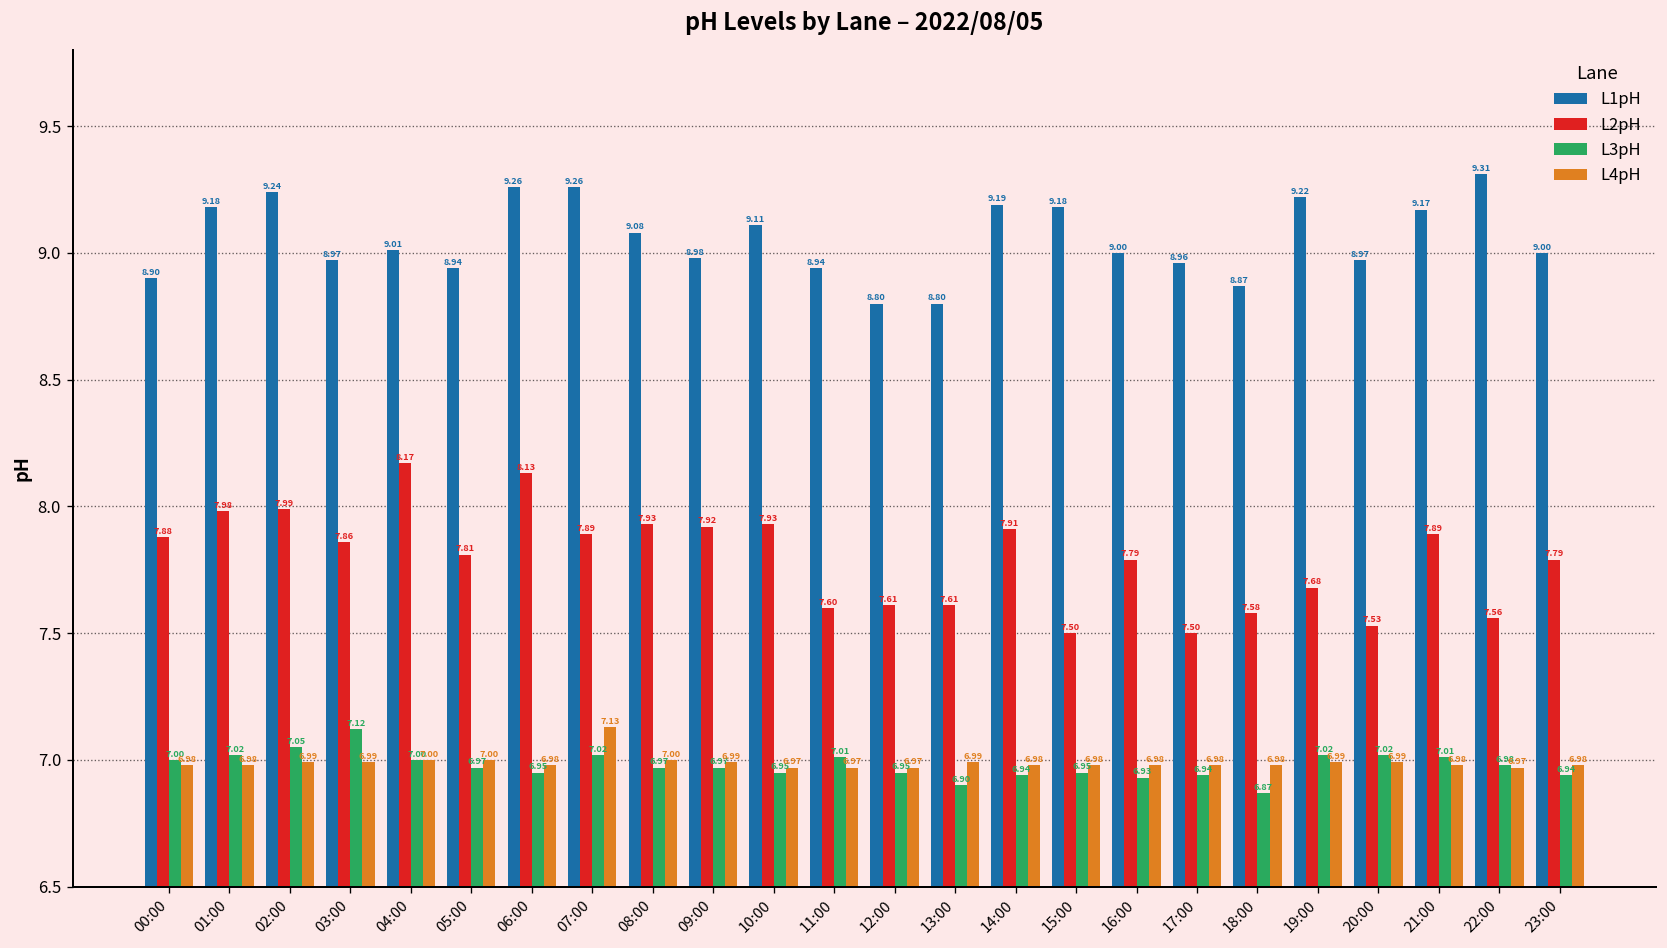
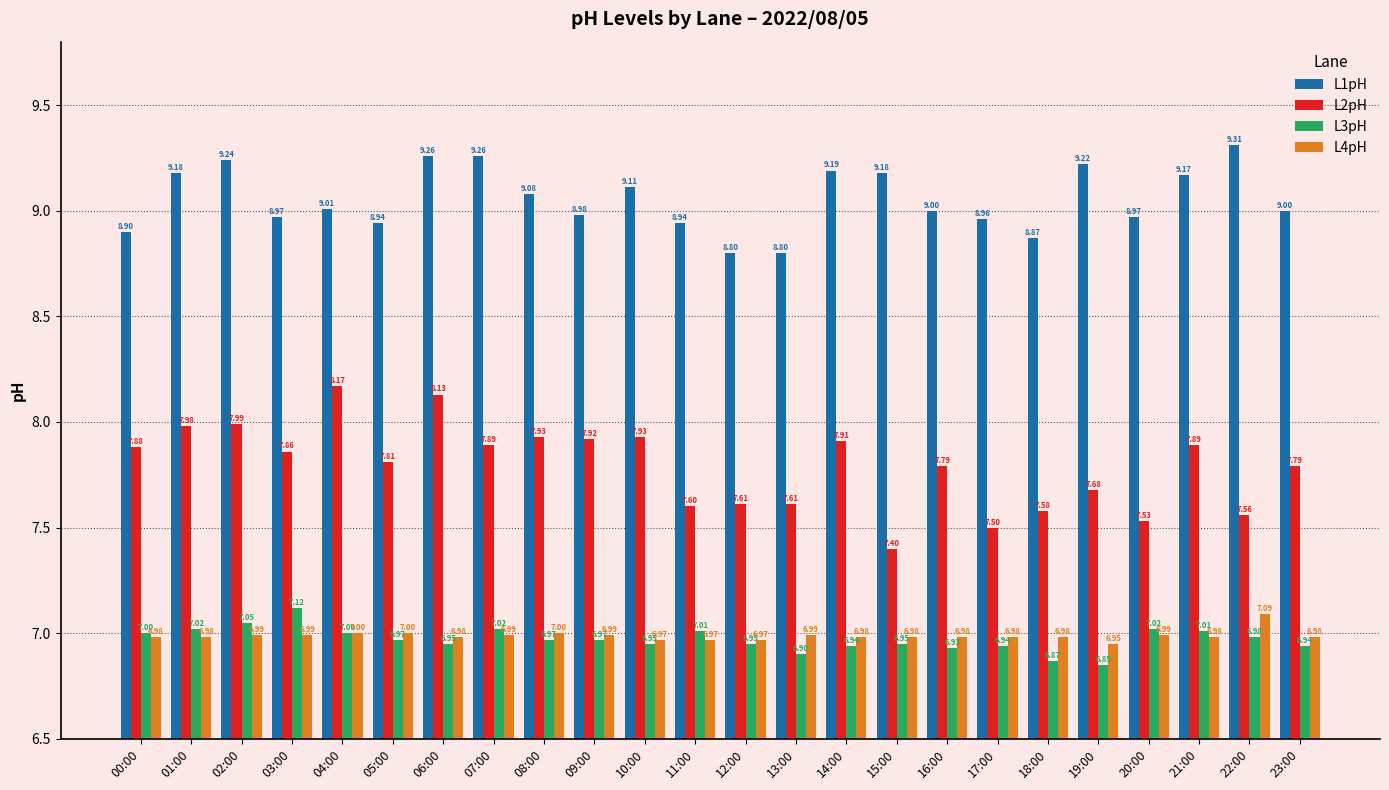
L4pH, 07:00: 7.13 -> 6.99
L2pH, 15:00: 7.50 -> 7.40
L3pH, 19:00: 7.02 -> 6.85
L4pH, 19:00: 6.99 -> 6.95
L4pH, 22:00: 6.97 -> 7.09
